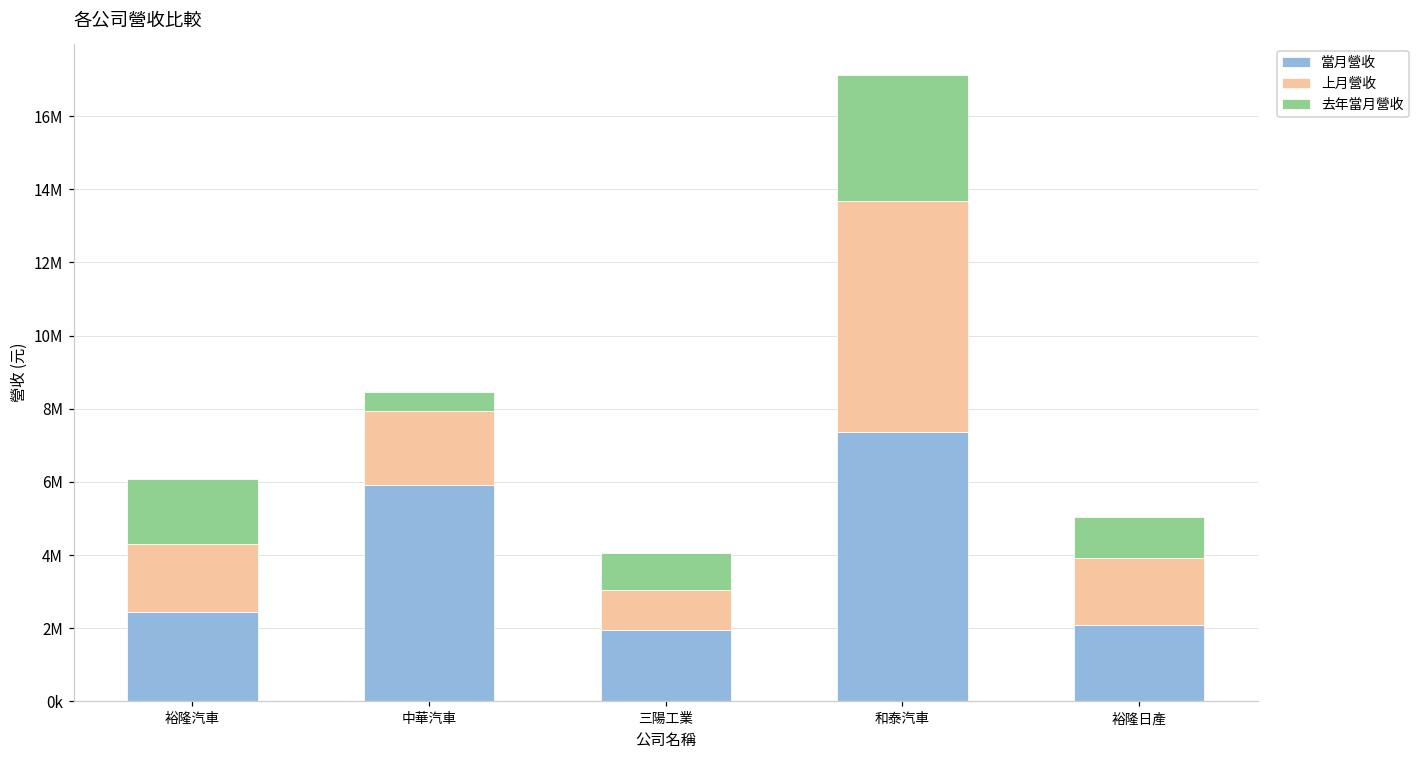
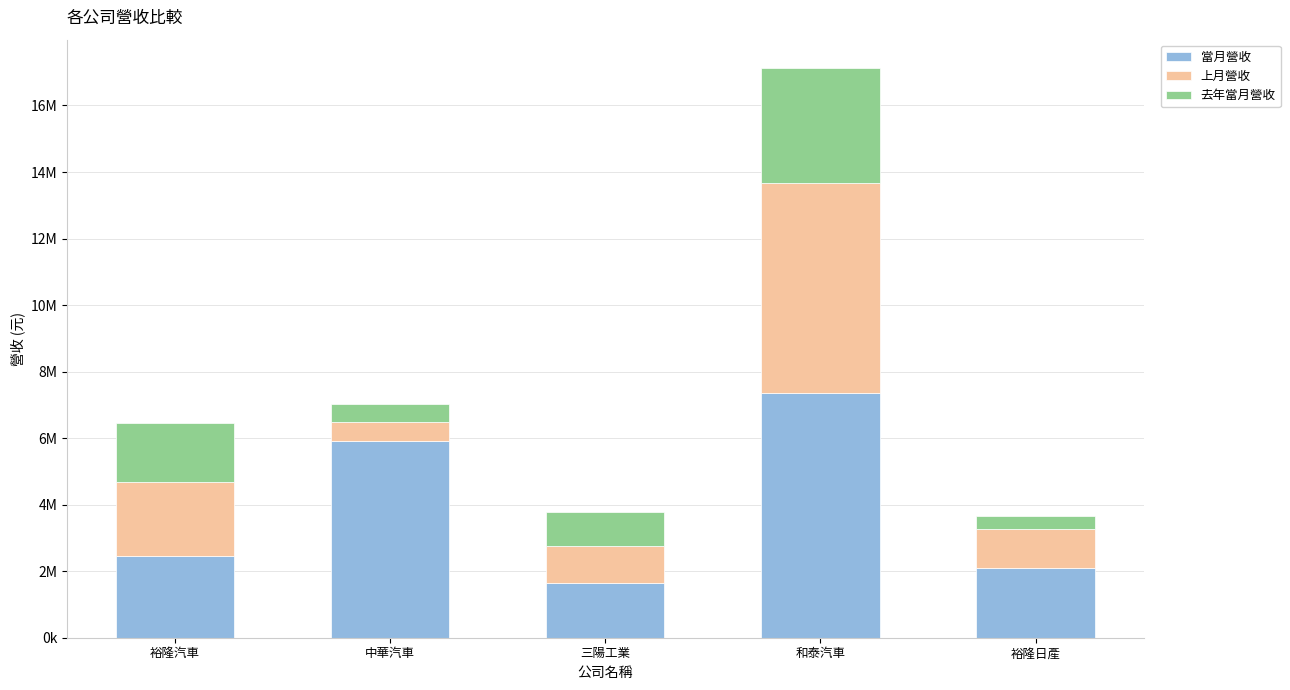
上月營收, 裕隆汽車: 1900000 -> 2200000
上月營收, 中華汽車: 2000000 -> 600000
當月營收, 三陽工業: 1900000 -> 1600000
上月營收, 裕隆日產: 1900000 -> 1200000
去年當月營收, 裕隆日產: 1100000 -> 400000
